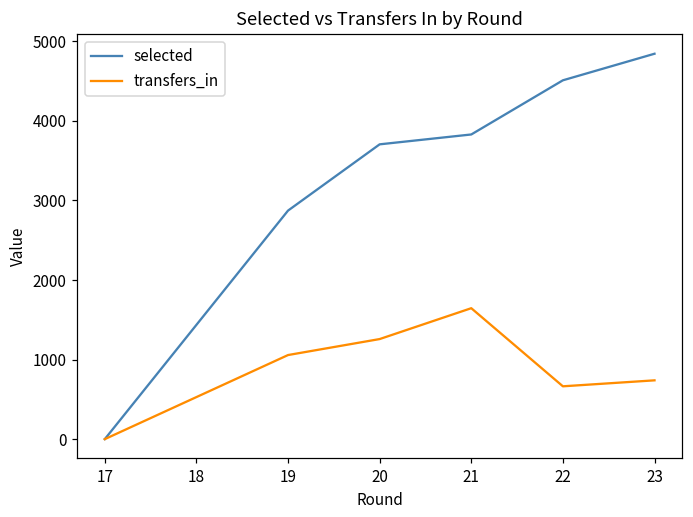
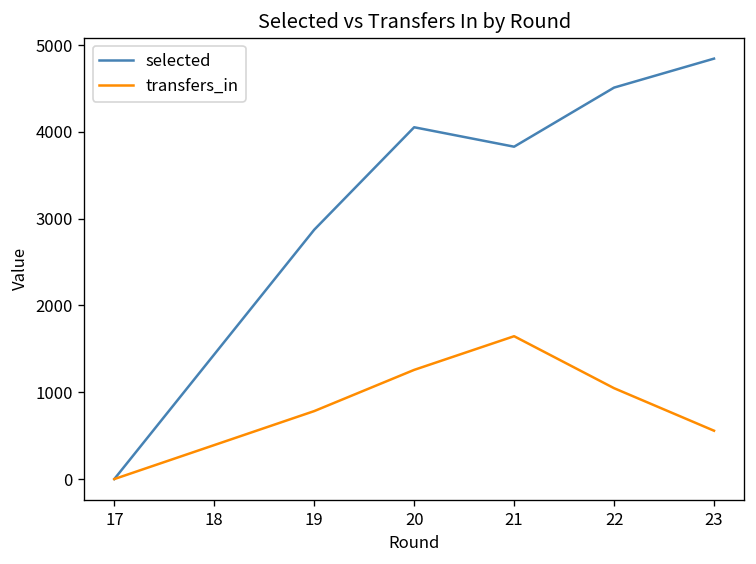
transfers_in, 19: 1100 -> 800
selected, 20: 3700 -> 4100
transfers_in, 22: 700 -> 1000
transfers_in, 23: 700 -> 600
